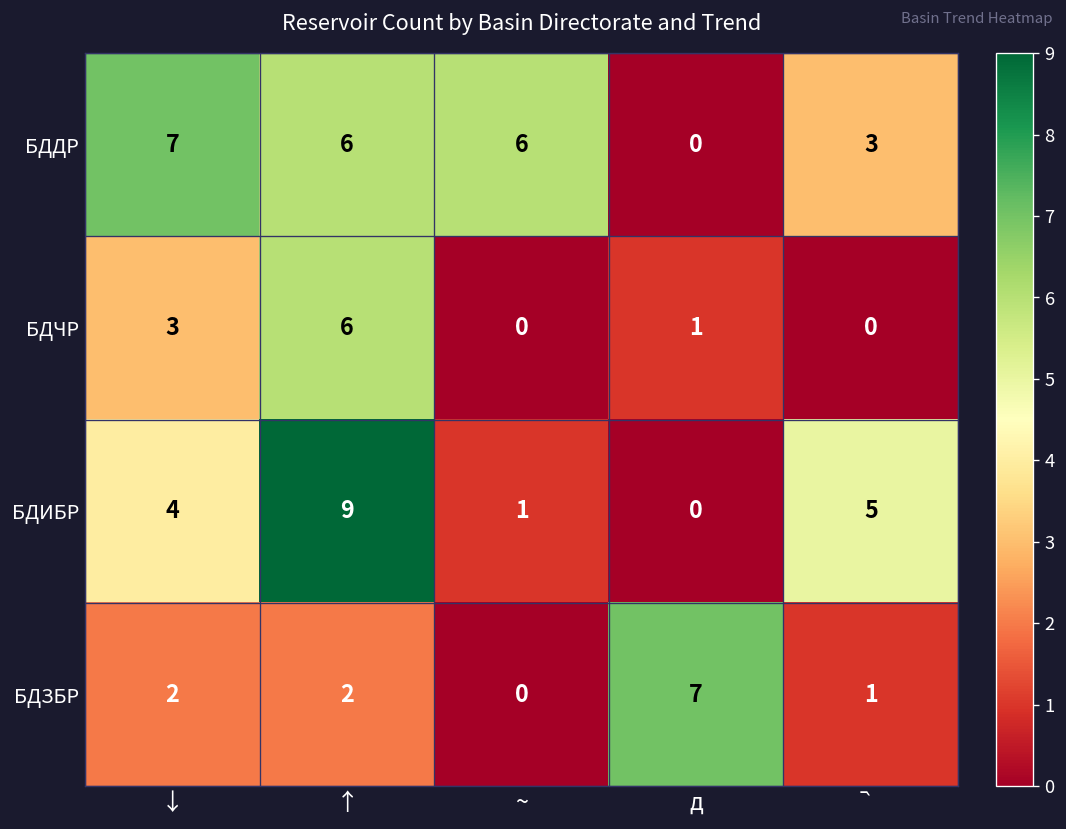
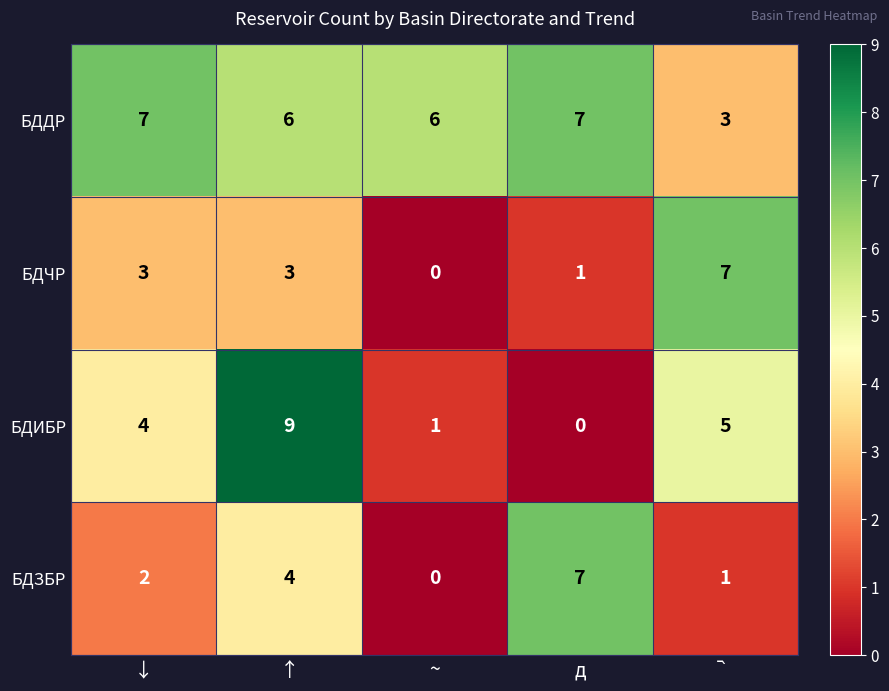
БДДР, д: 0 -> 7
БДЧР, ↑: 6 -> 3
БДЧР, ᷆: 0 -> 7
БДЗБР, ↑: 2 -> 4
